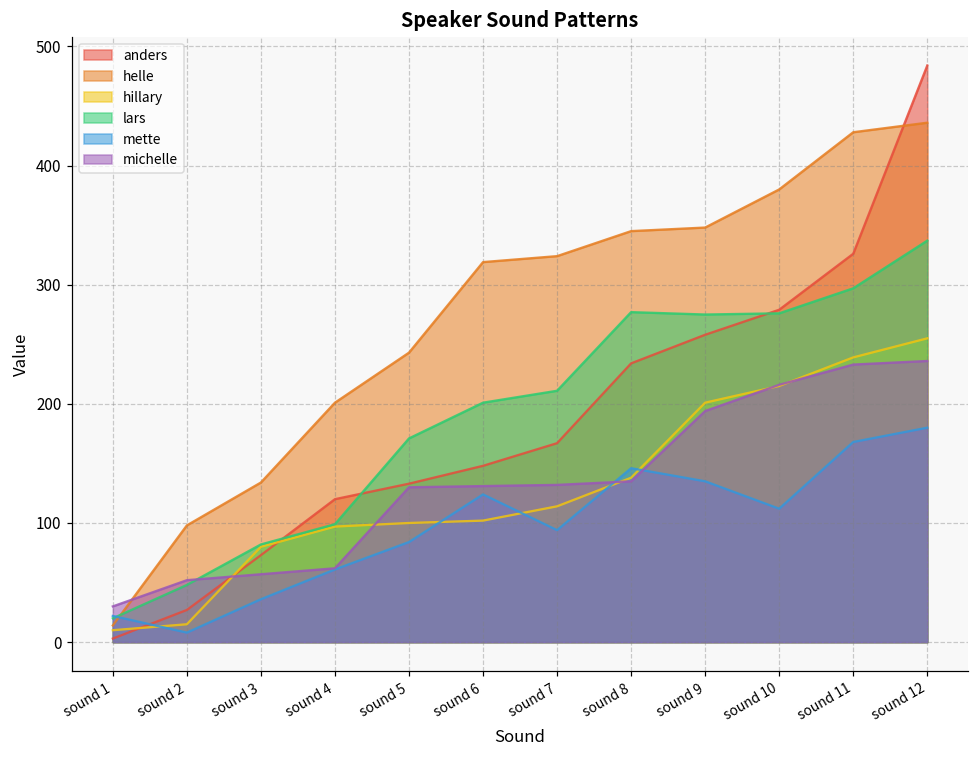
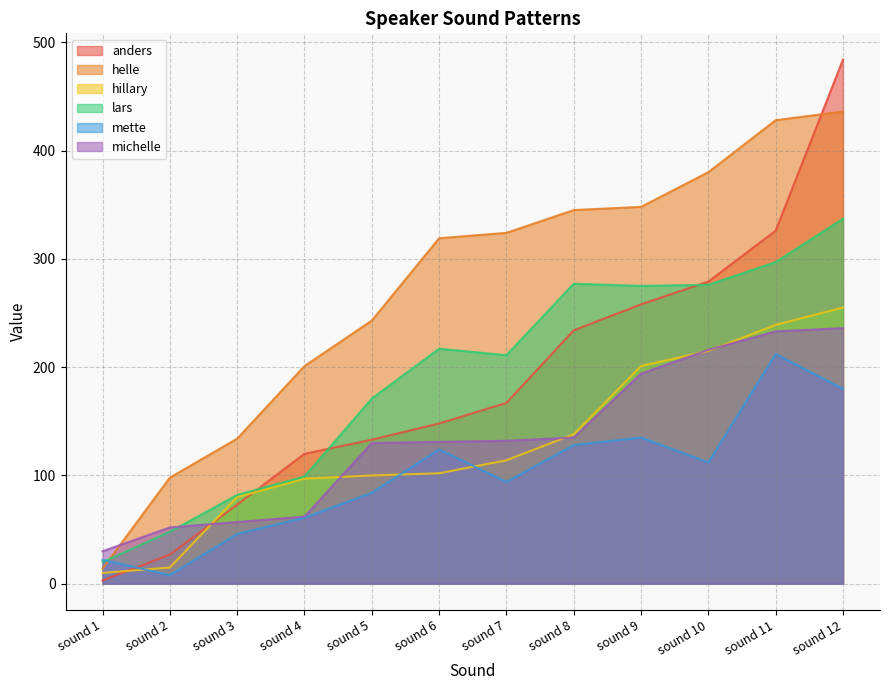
mette, sound 3: 36 -> 46
lars, sound 6: 201 -> 217
mette, sound 8: 146 -> 128
mette, sound 11: 168 -> 212
